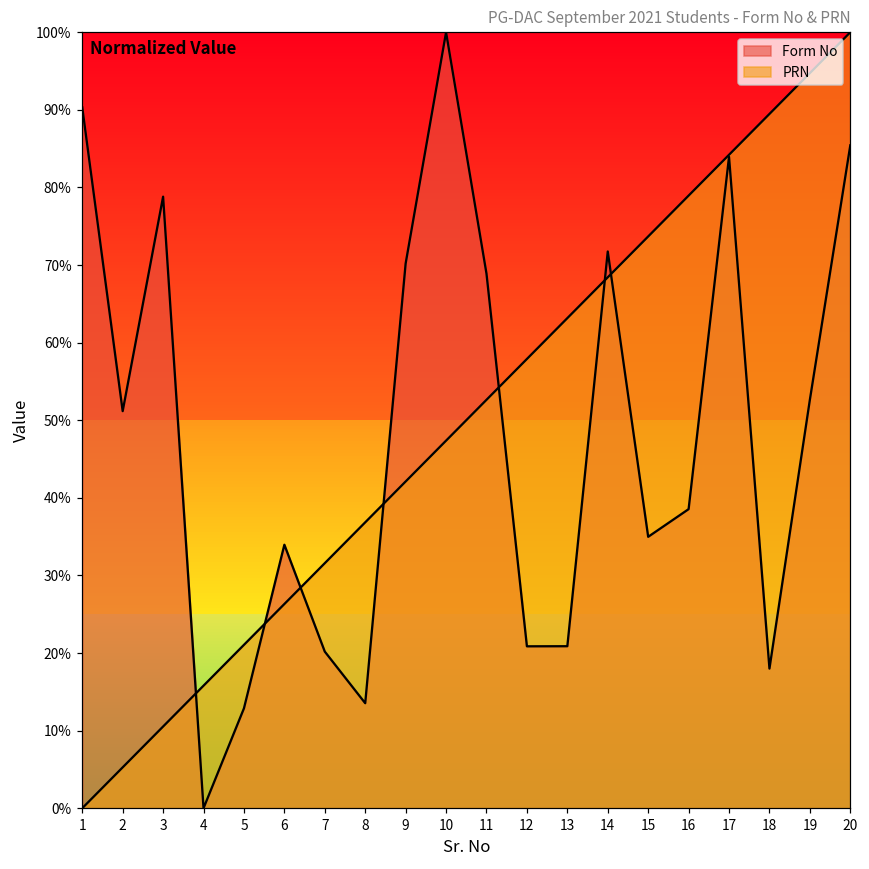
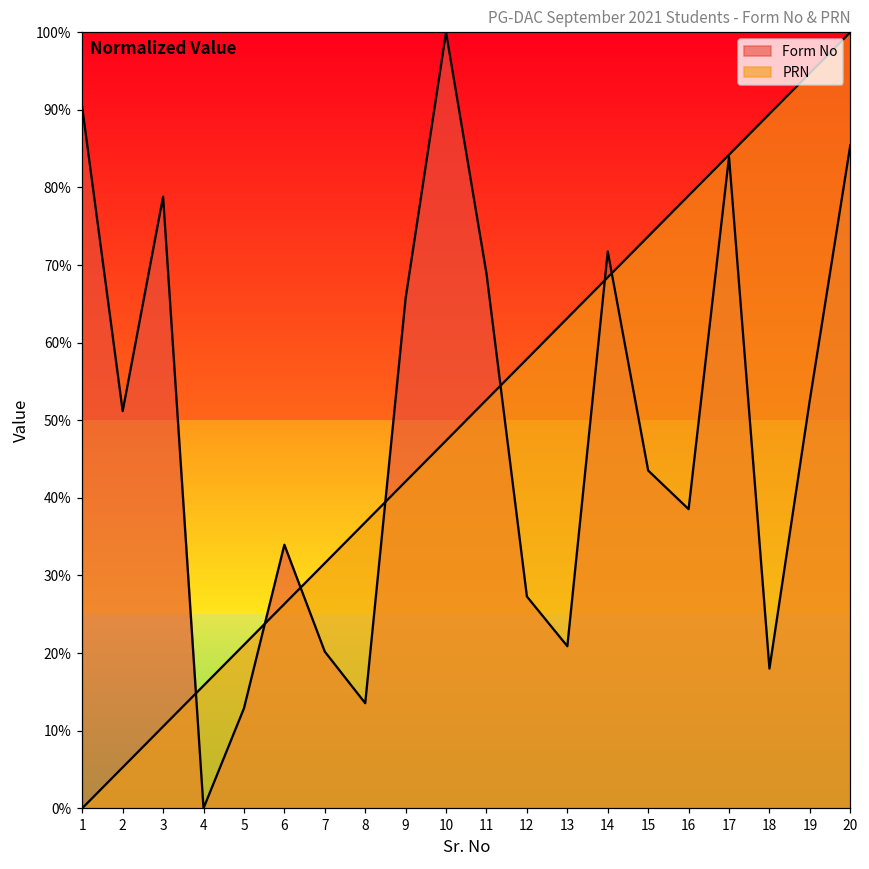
Form No, 9: 70% -> 66%
Form No, 12: 21% -> 27%
Form No, 15: 35% -> 44%
